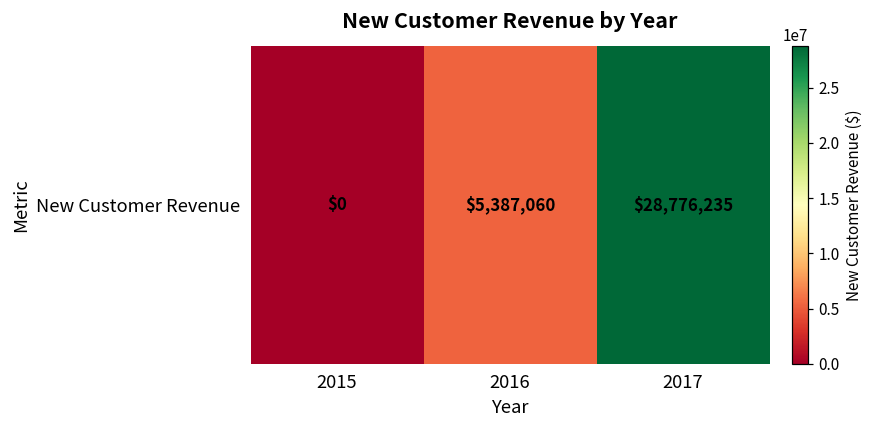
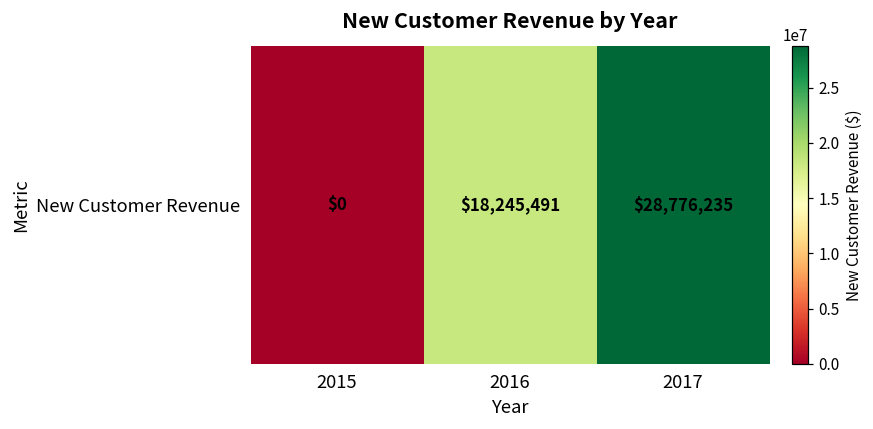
New Customer Revenue, 2016: $5,387,060 -> $18,245,491
